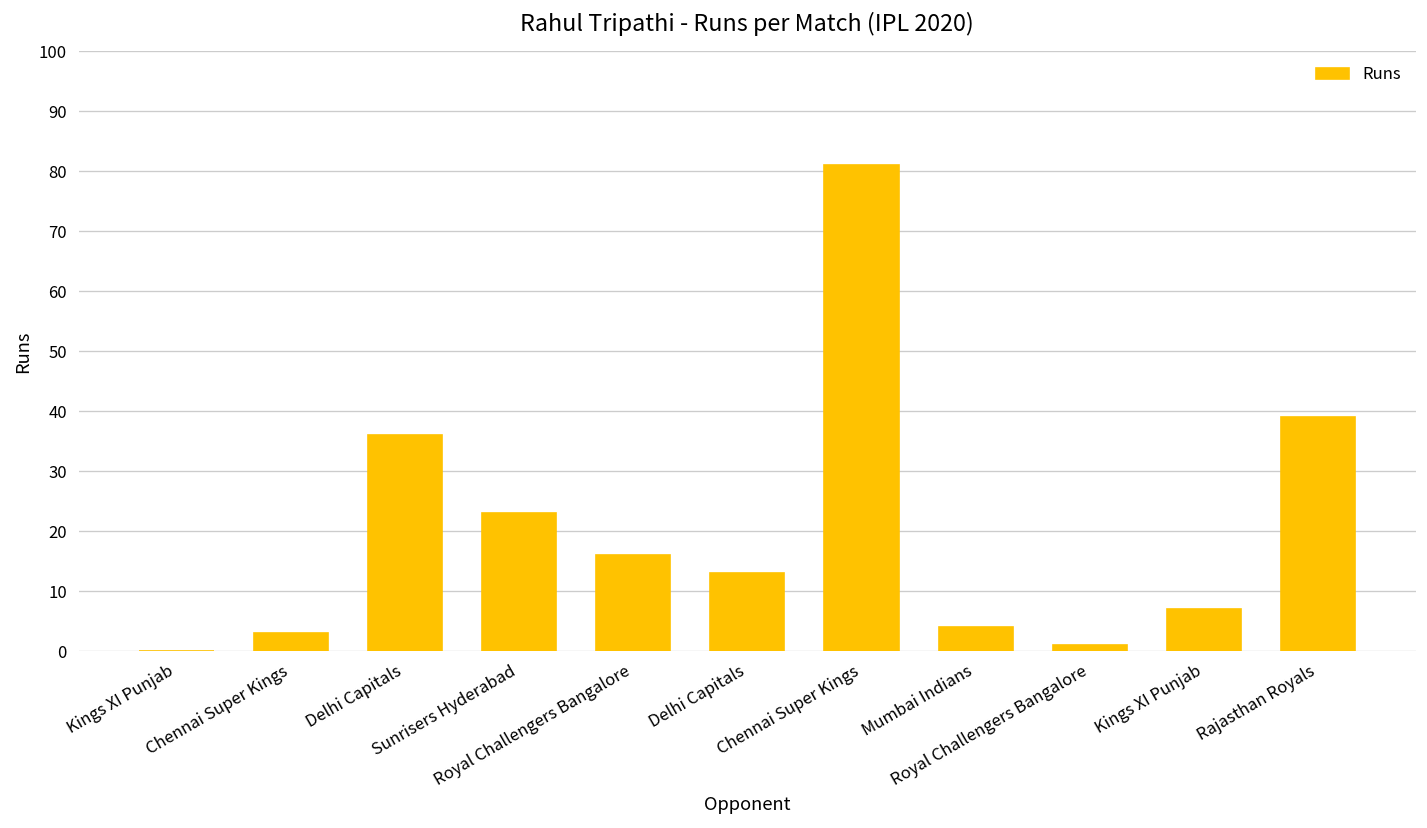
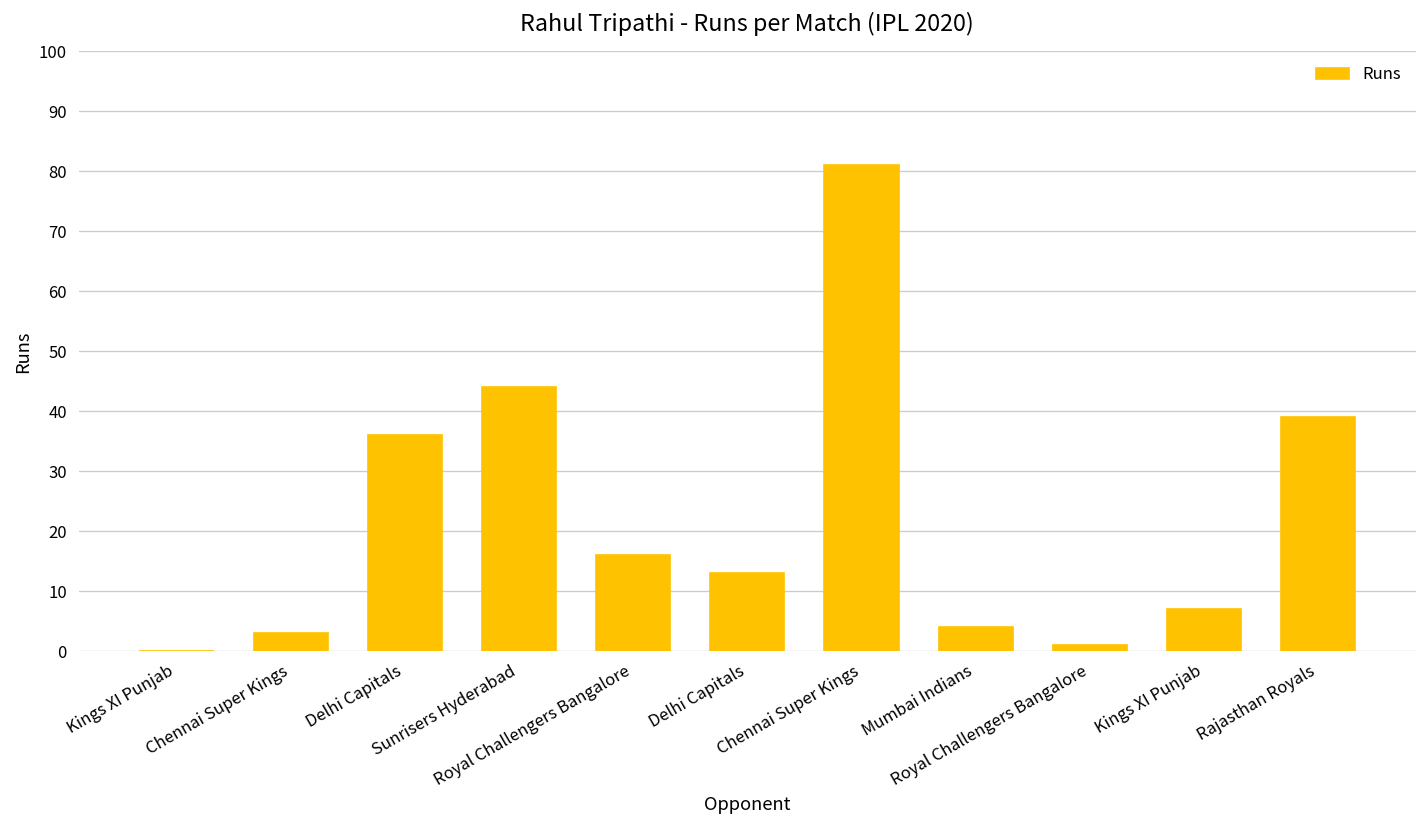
Sunrisers Hyderabad: 23 -> 44
